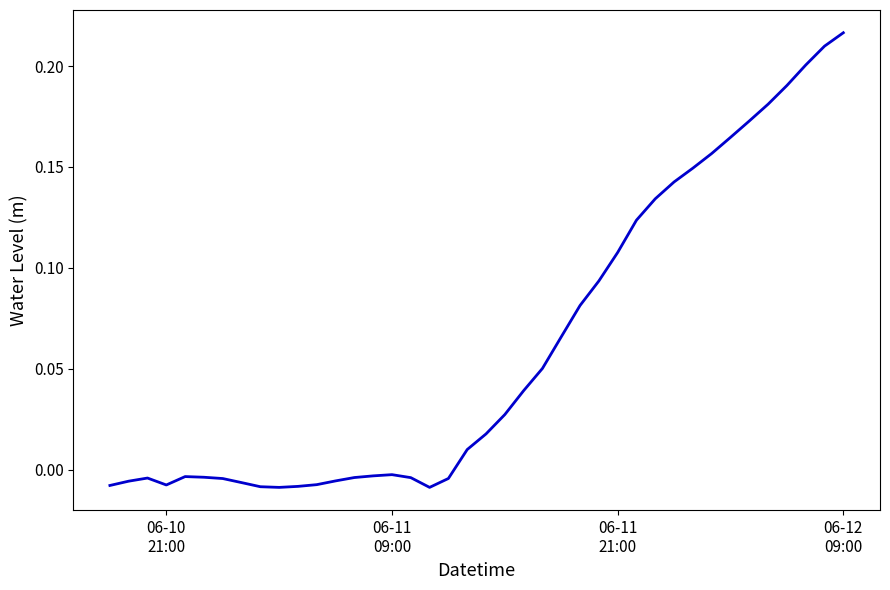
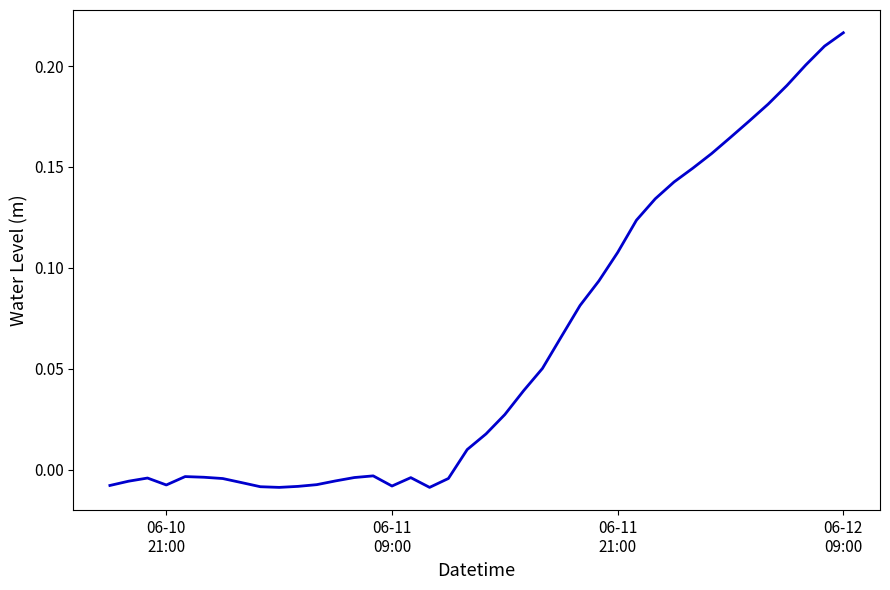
06-11 09:00: -0.003 -> -0.008
